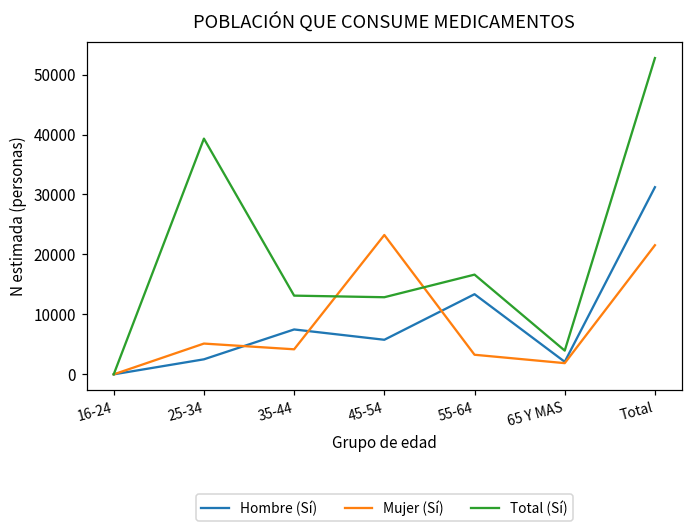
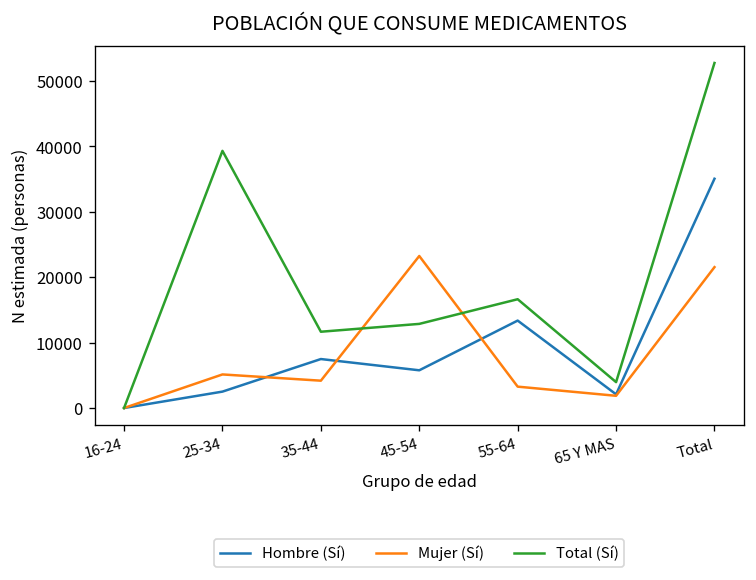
Total (Sí), 35-44: 13000 -> 12000
Hombre (Sí), Total: 31000 -> 35000
